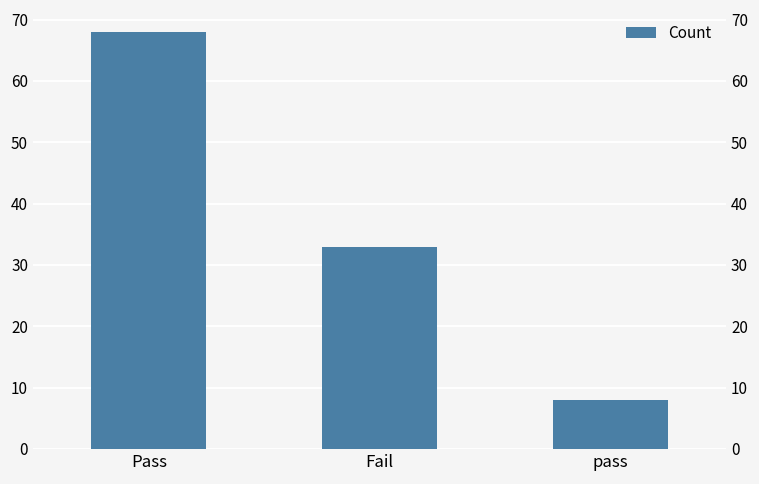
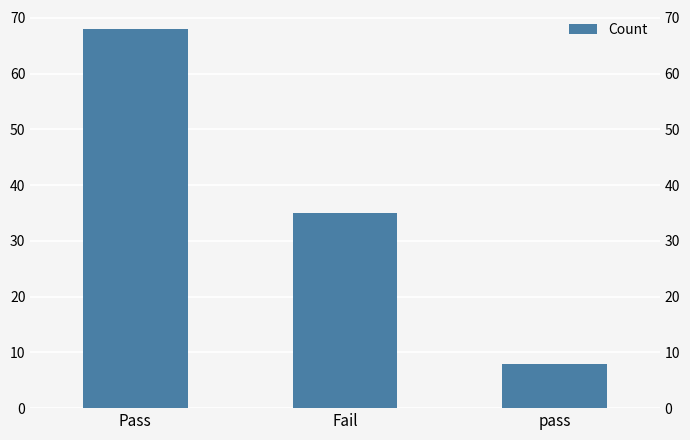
Fail: 33 -> 35
